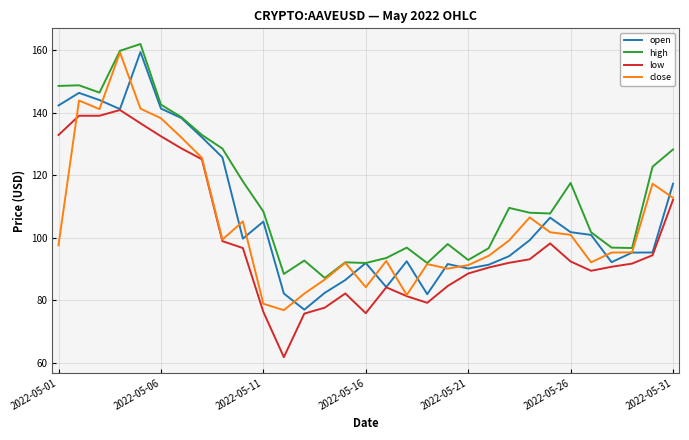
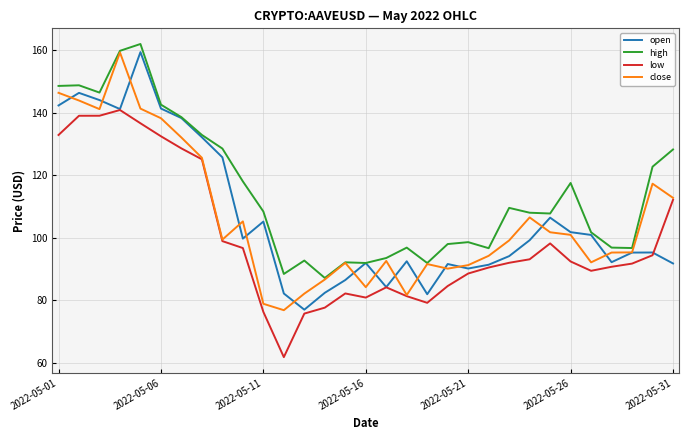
close, 2022-05-01: 98 -> 146
low, 2022-05-16: 76 -> 81
high, 2022-05-21: 93 -> 99
open, 2022-05-31: 117 -> 92
